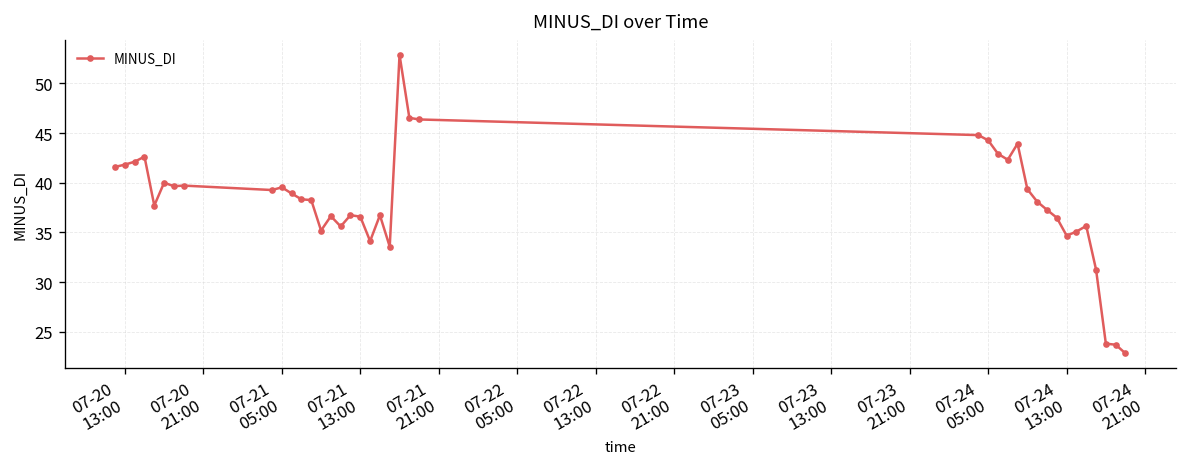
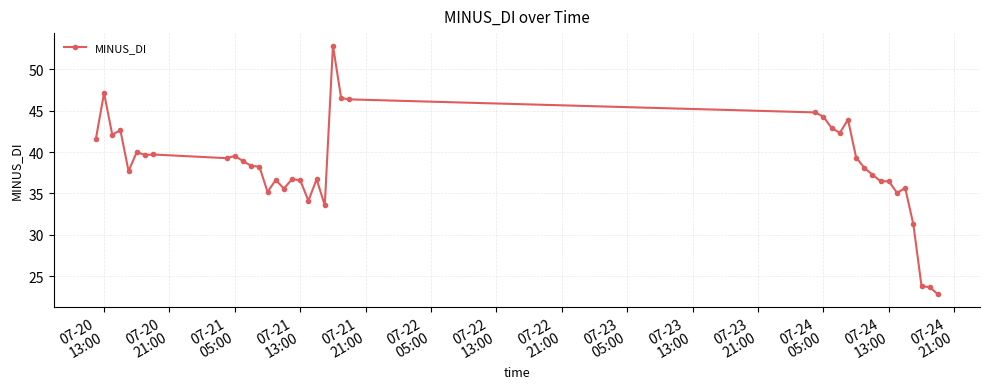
07-20 13:00: 42 -> 47
07-24 13:00: 35 -> 36
